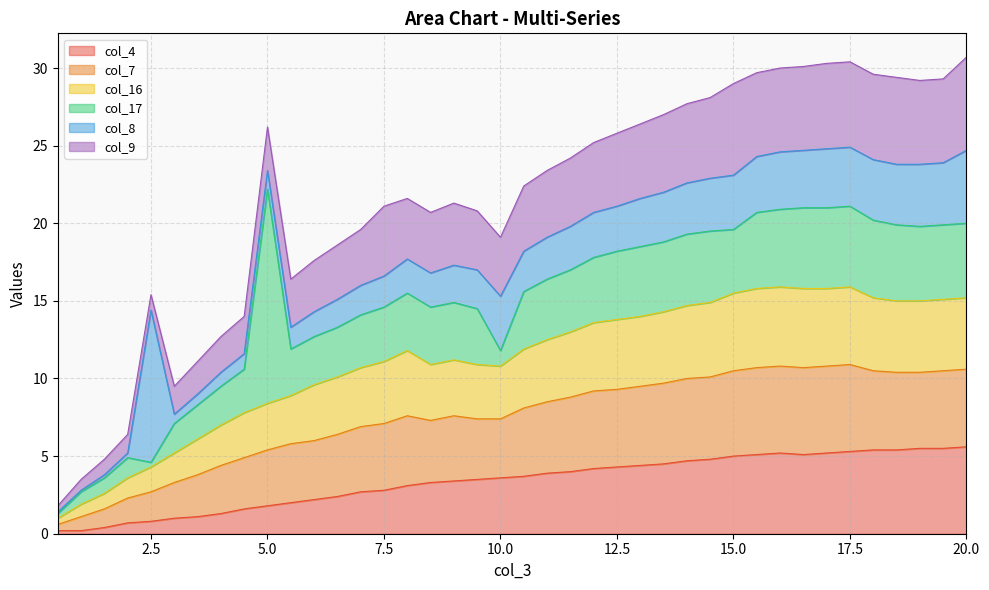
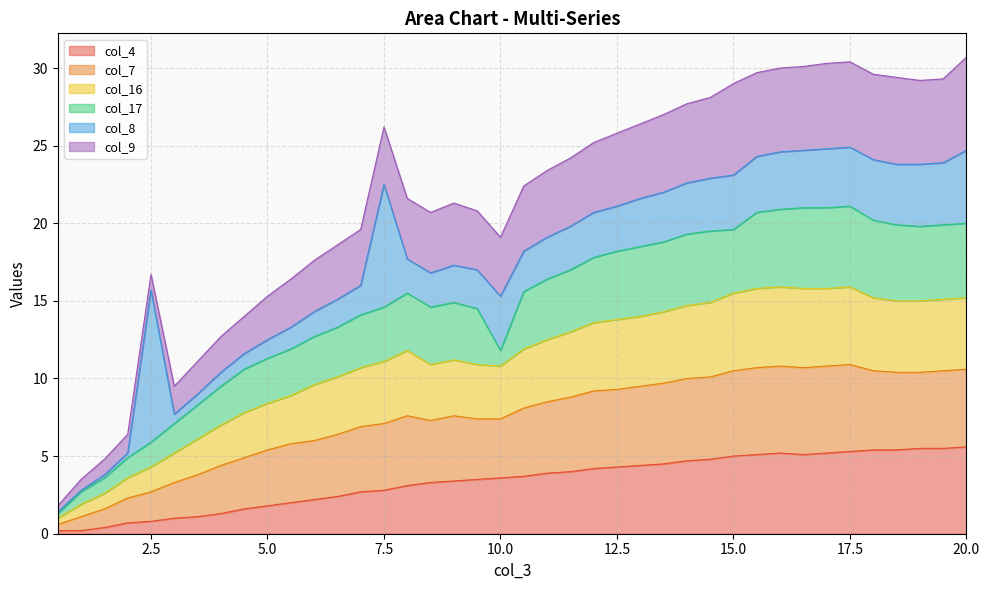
col_17, 2.5: 0.3 -> 1.6
col_17, 5.0: 13.8 -> 2.9
col_8, 7.5: 2.0 -> 7.9
col_9, 7.5: 4.5 -> 3.7
